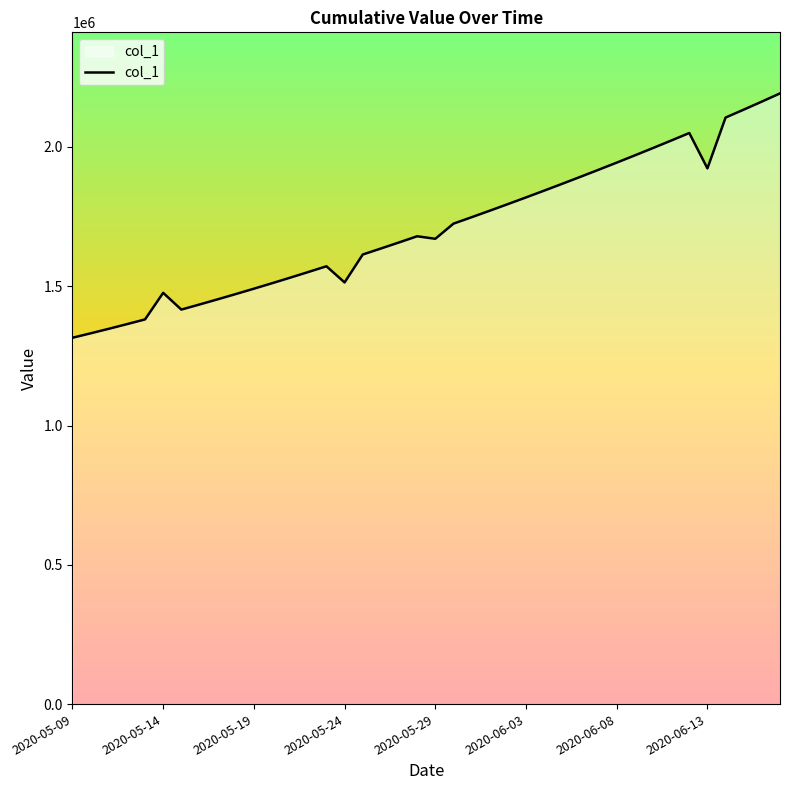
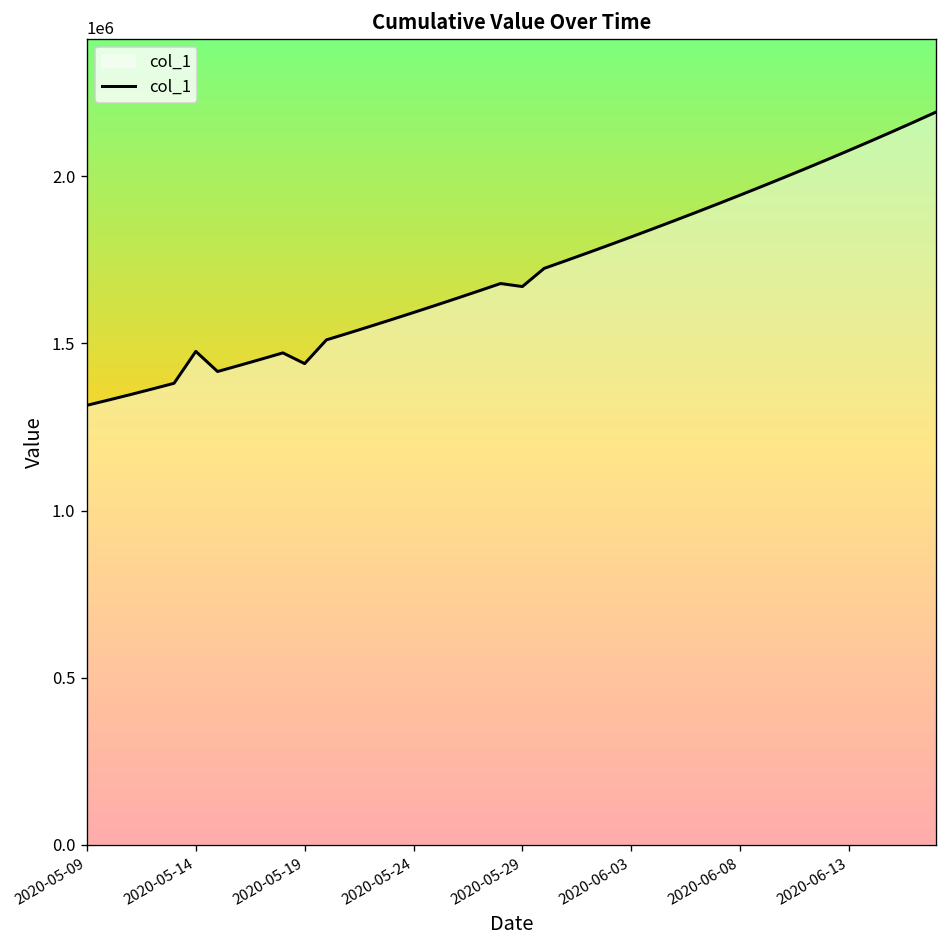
2020-05-19: 1490000 -> 1440000
2020-05-24: 1510000 -> 1590000
2020-06-13: 1920000 -> 2080000
